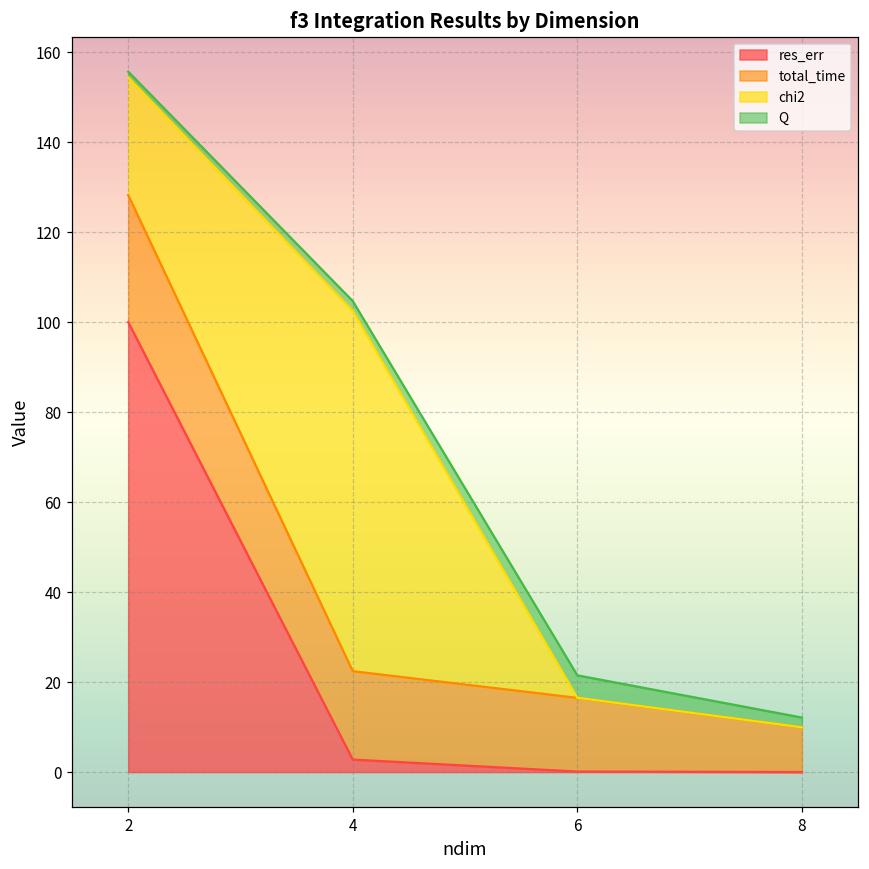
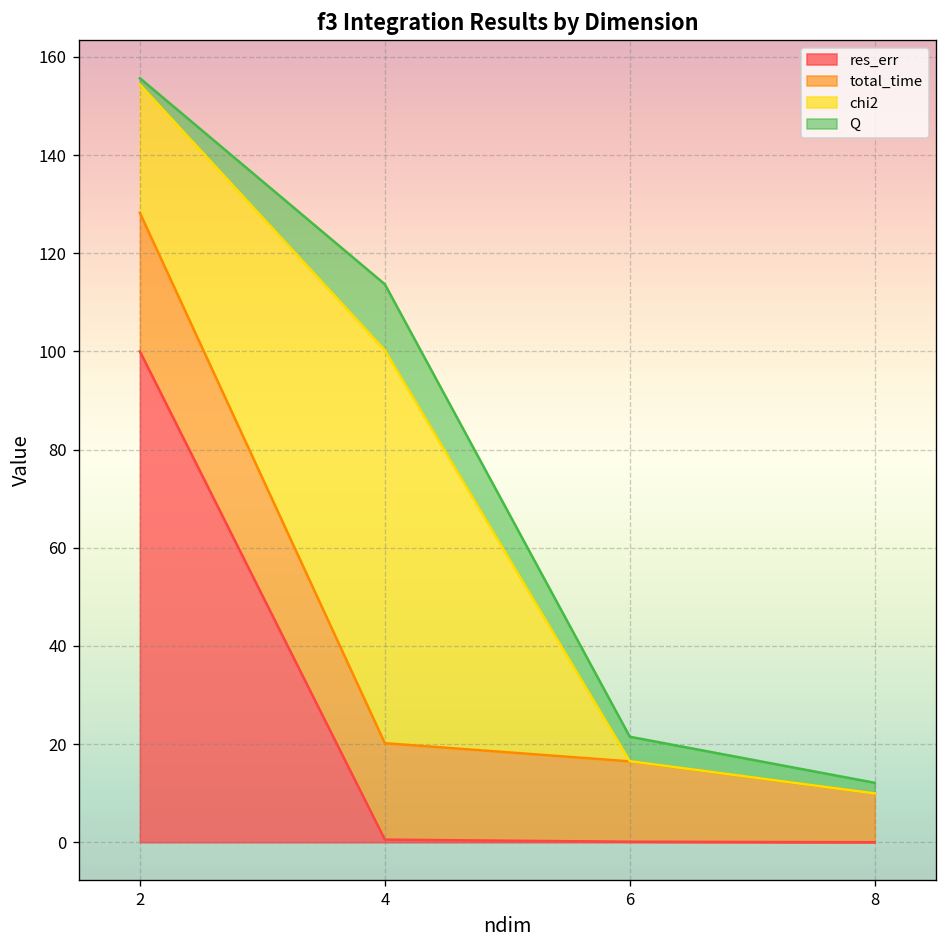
res_err, 4: 3 -> 1
Q, 4: 2 -> 13
